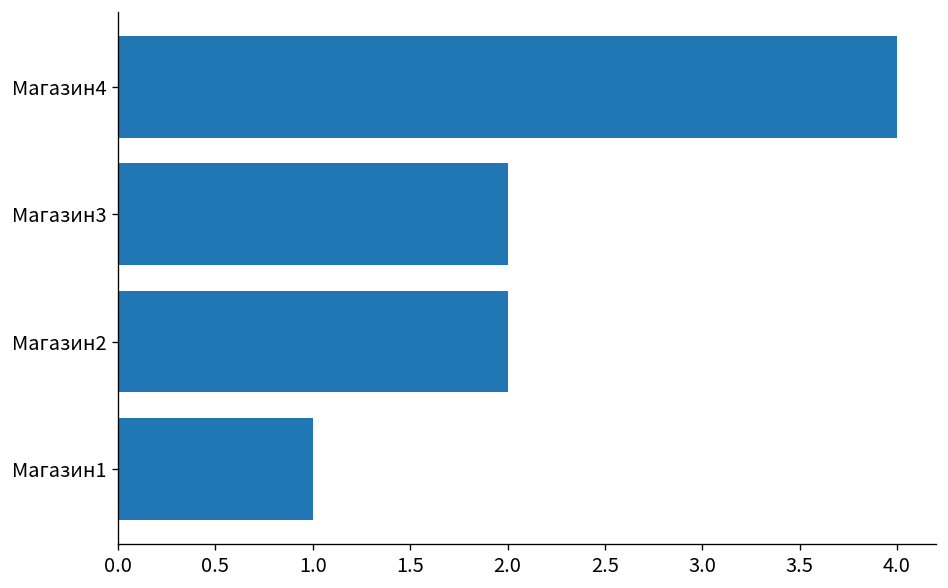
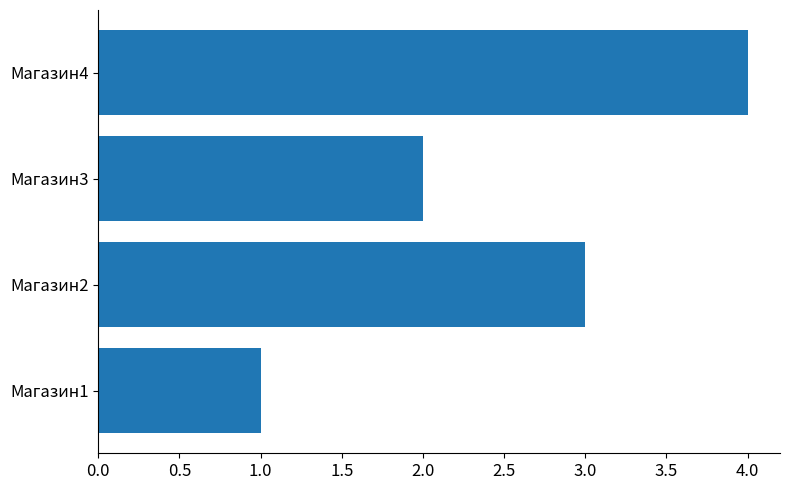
Магазин2: 2 -> 3
